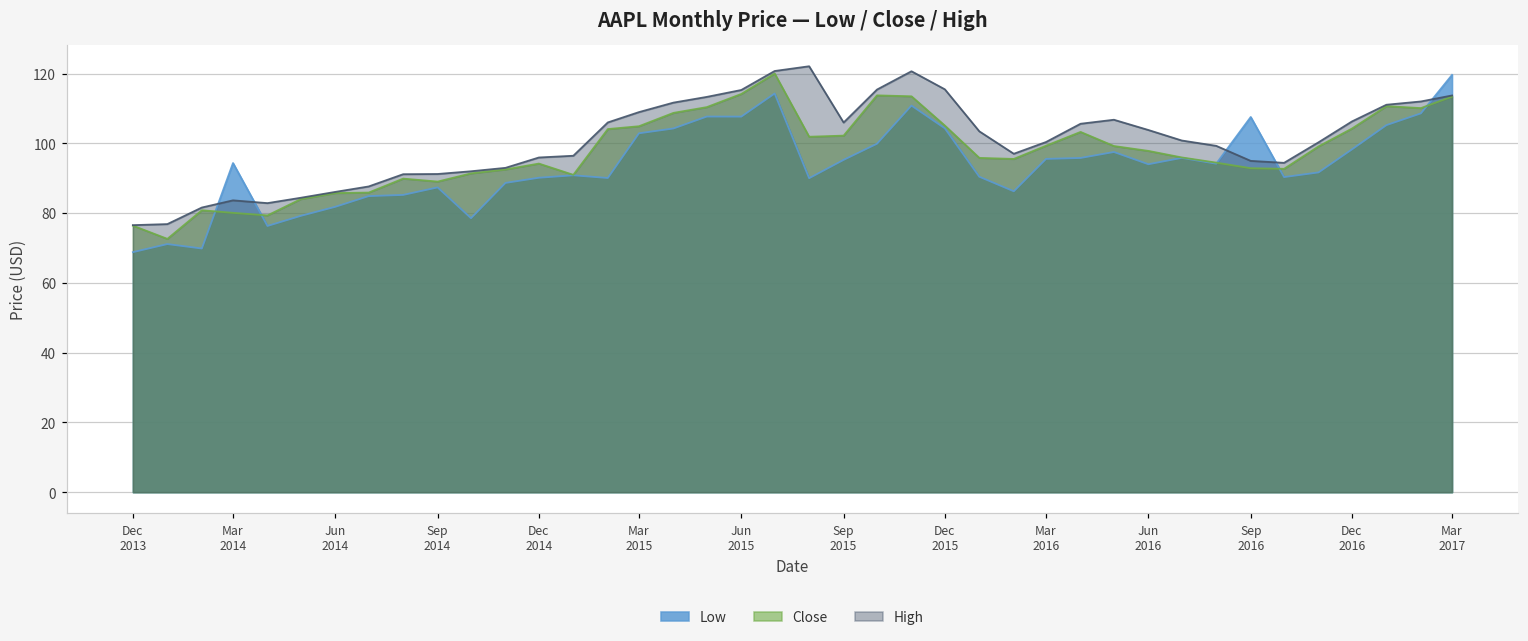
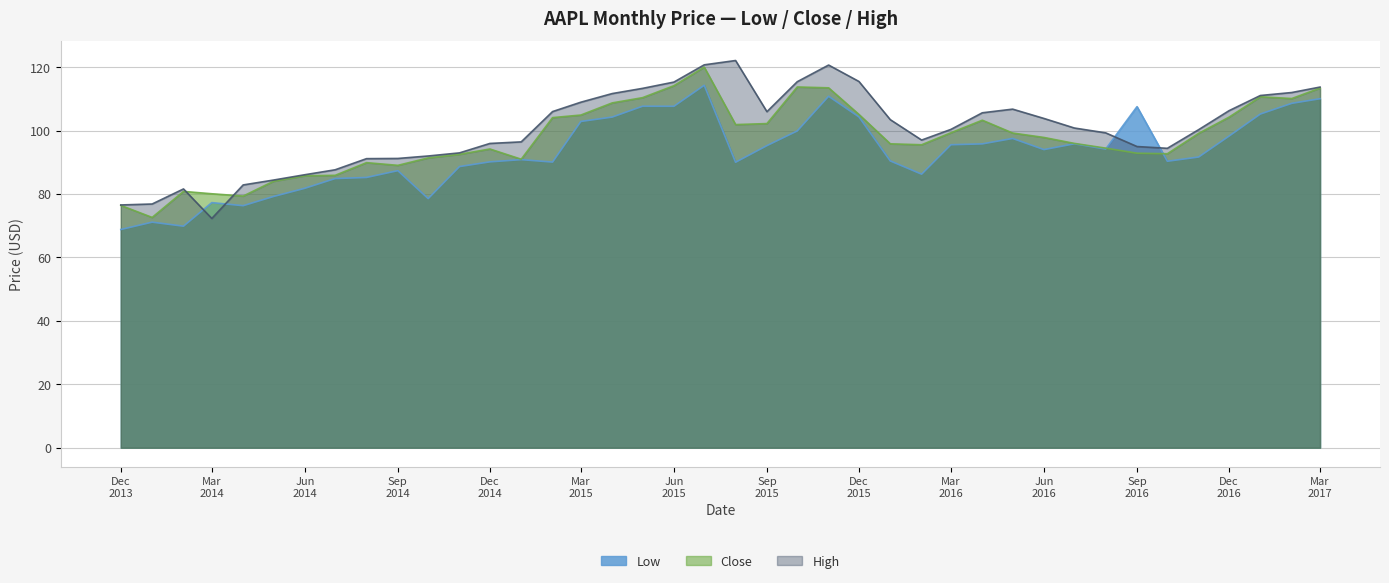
Low, Mar 2014: 94 -> 77
High, Mar 2014: 84 -> 72
Low, Mar 2017: 120 -> 110
